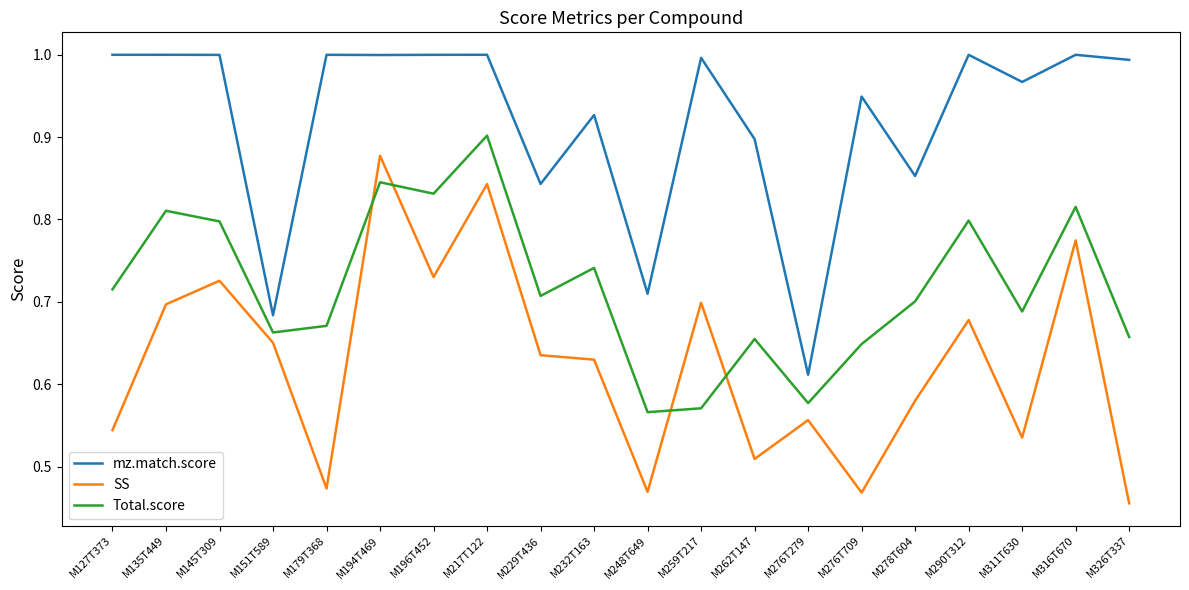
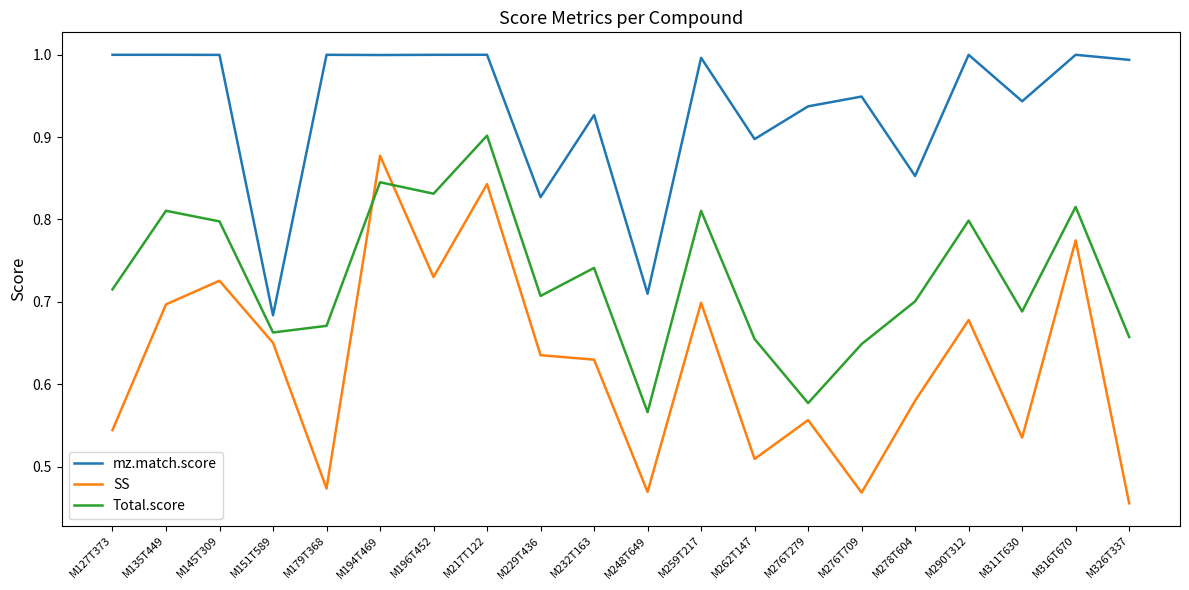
mz.match.score, M229T436: 0.84 -> 0.83
Total.score, M259T217: 0.57 -> 0.81
mz.match.score, M276T279: 0.61 -> 0.94
mz.match.score, M311T630: 0.97 -> 0.94
